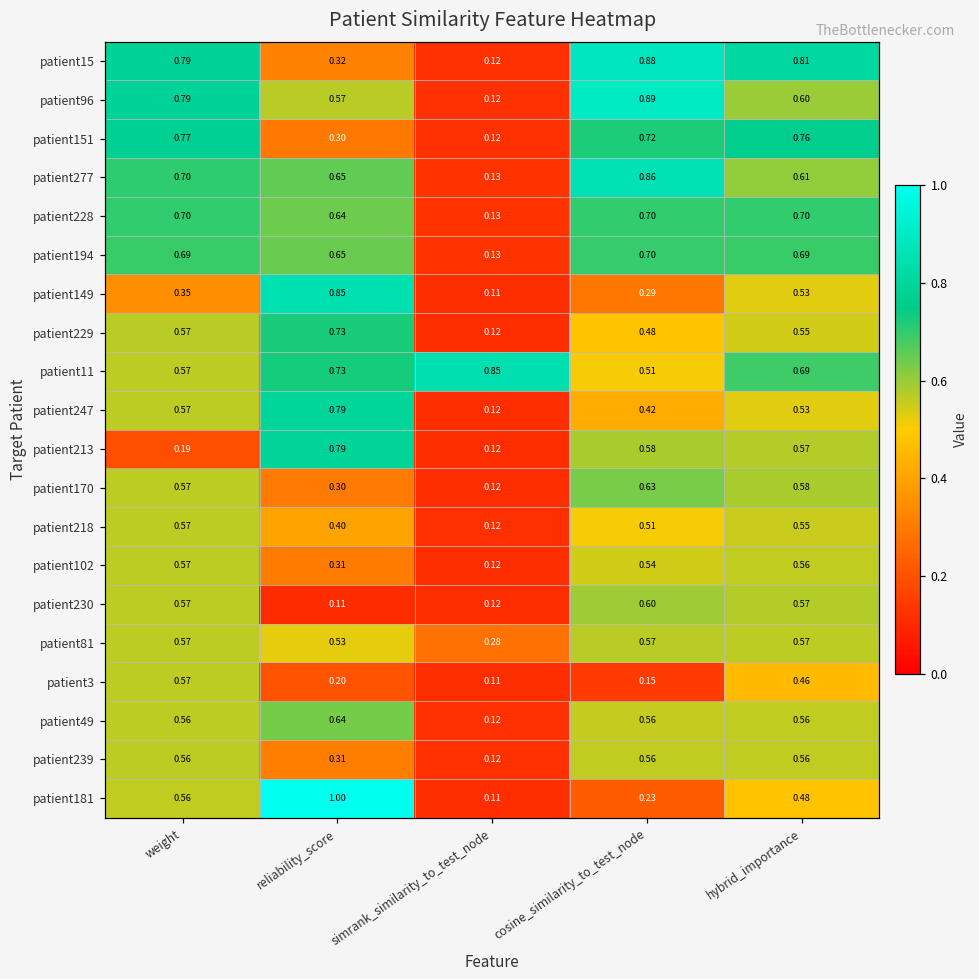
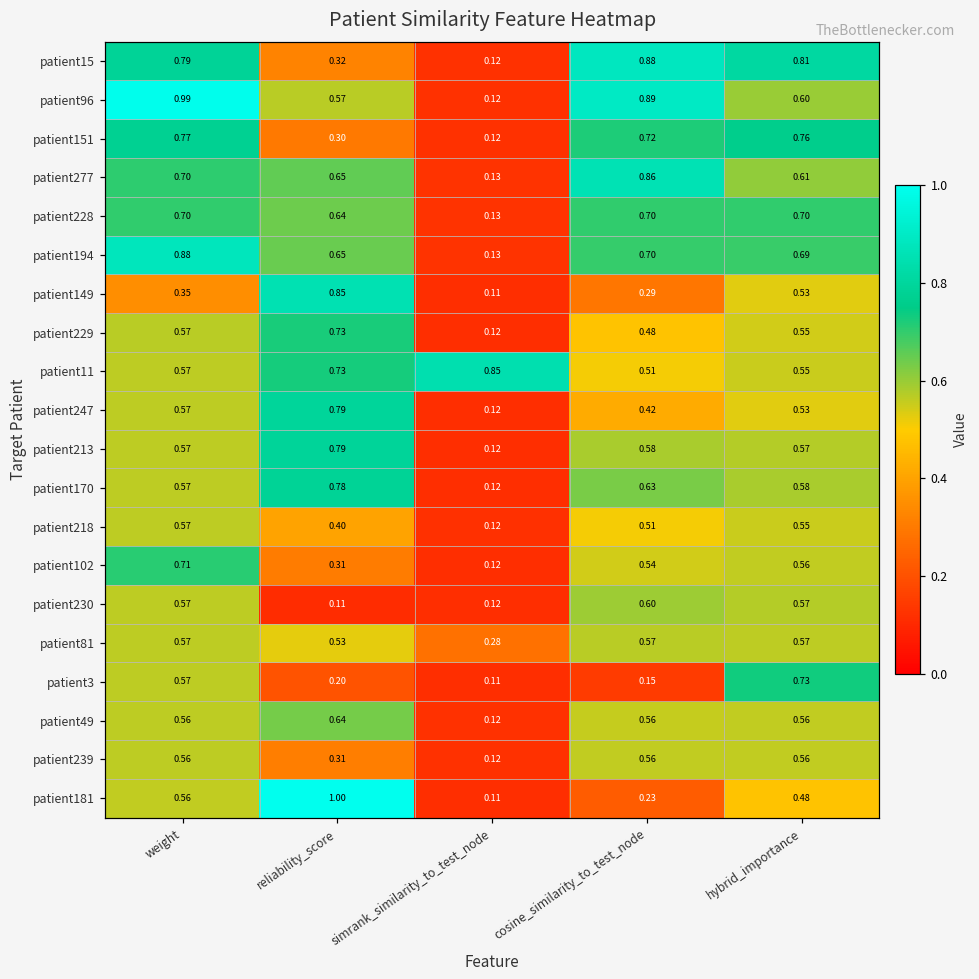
patient96, weight: 0.79 -> 0.99
patient194, weight: 0.69 -> 0.88
patient11, hybrid_importance: 0.69 -> 0.55
patient213, weight: 0.19 -> 0.57
patient170, reliability_score: 0.30 -> 0.78
patient102, weight: 0.57 -> 0.71
patient3, hybrid_importance: 0.46 -> 0.73
